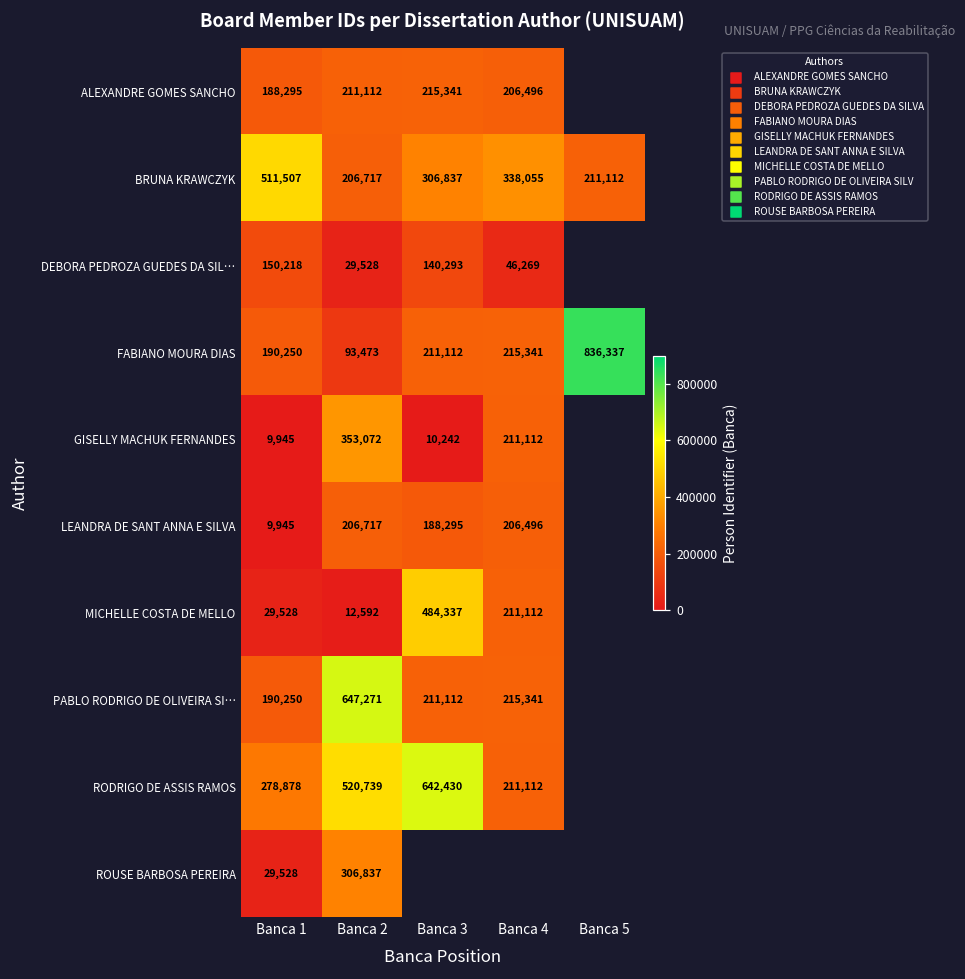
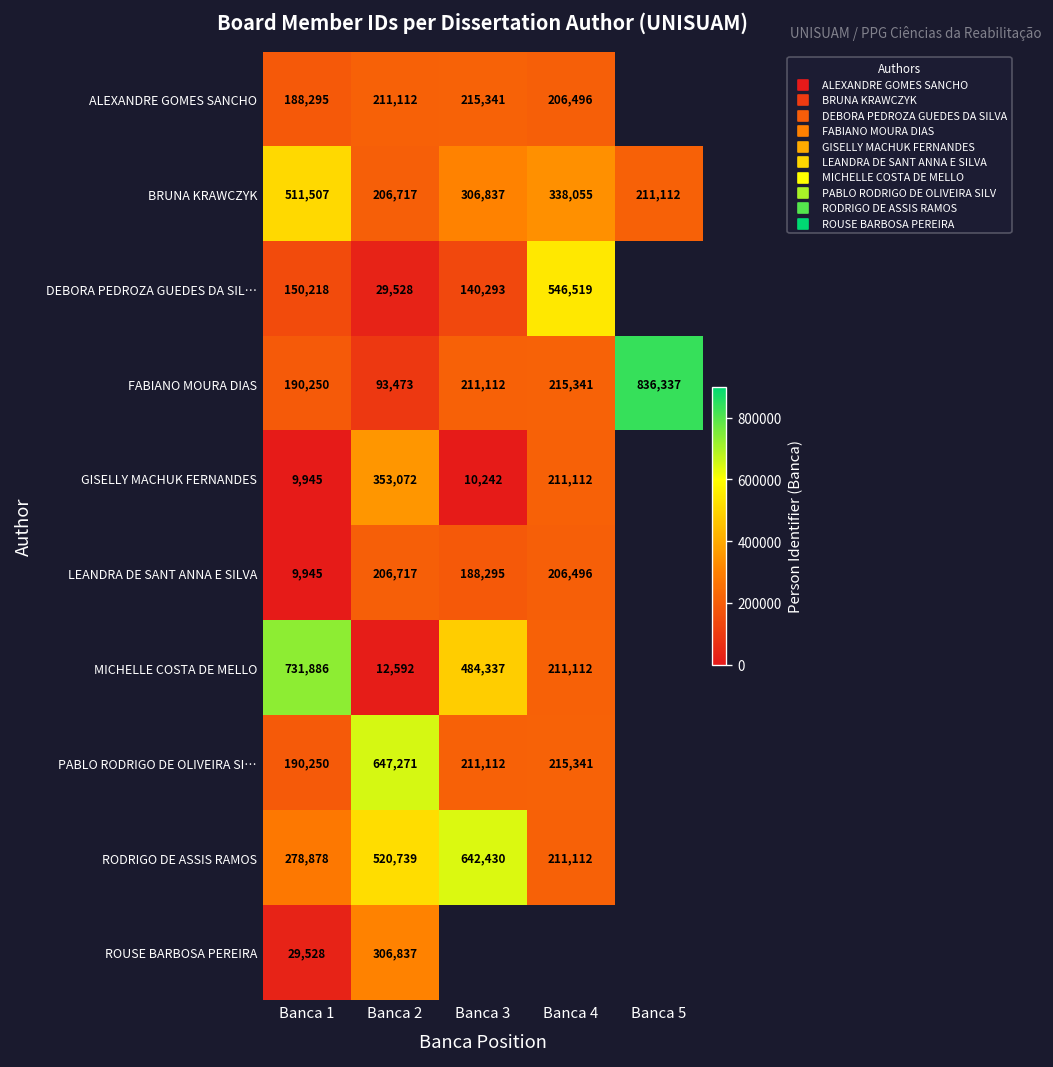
DEBORA PEDROZA GUEDES DA SIL…, Banca 4: 46,269 -> 546,519
MICHELLE COSTA DE MELLO, Banca 1: 29,528 -> 731,886
